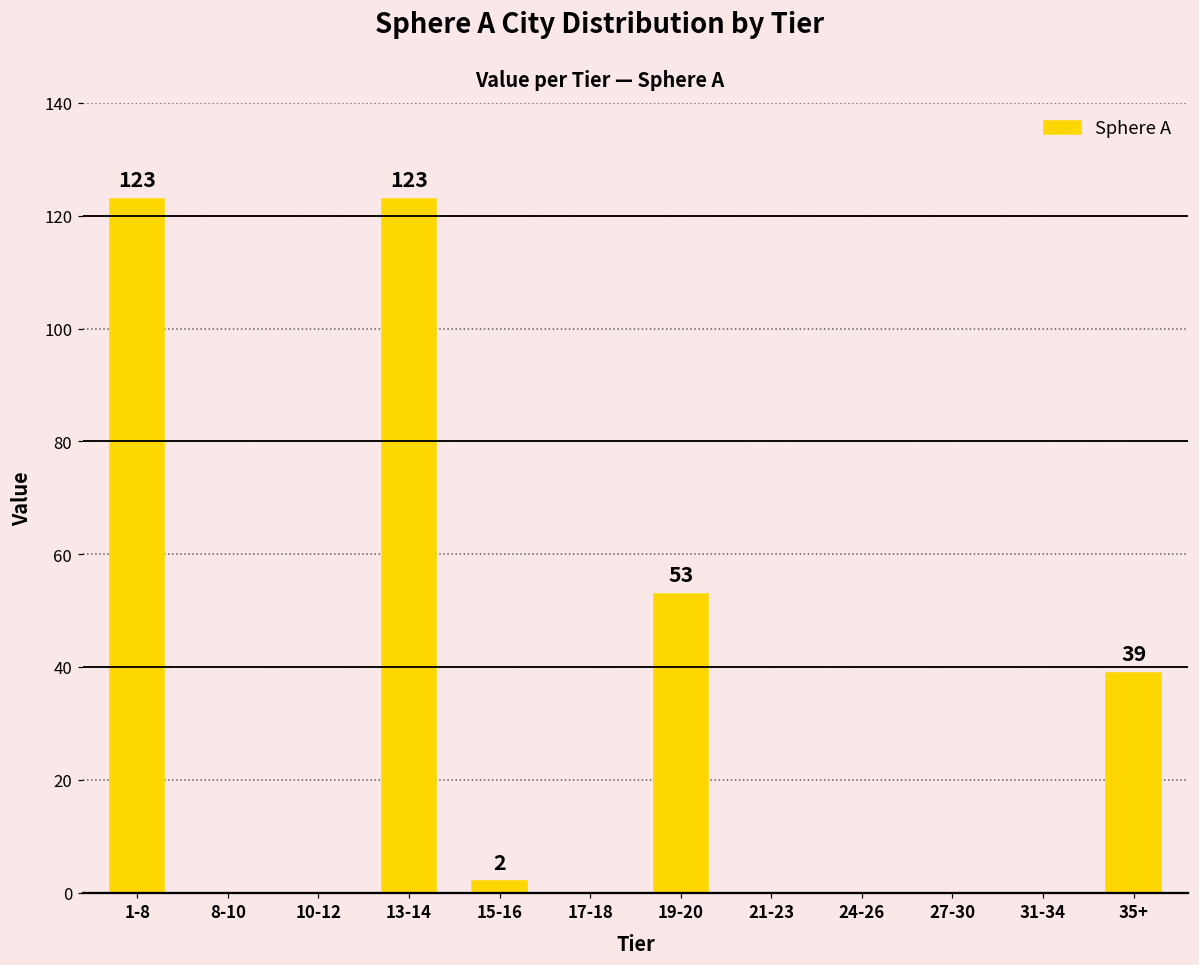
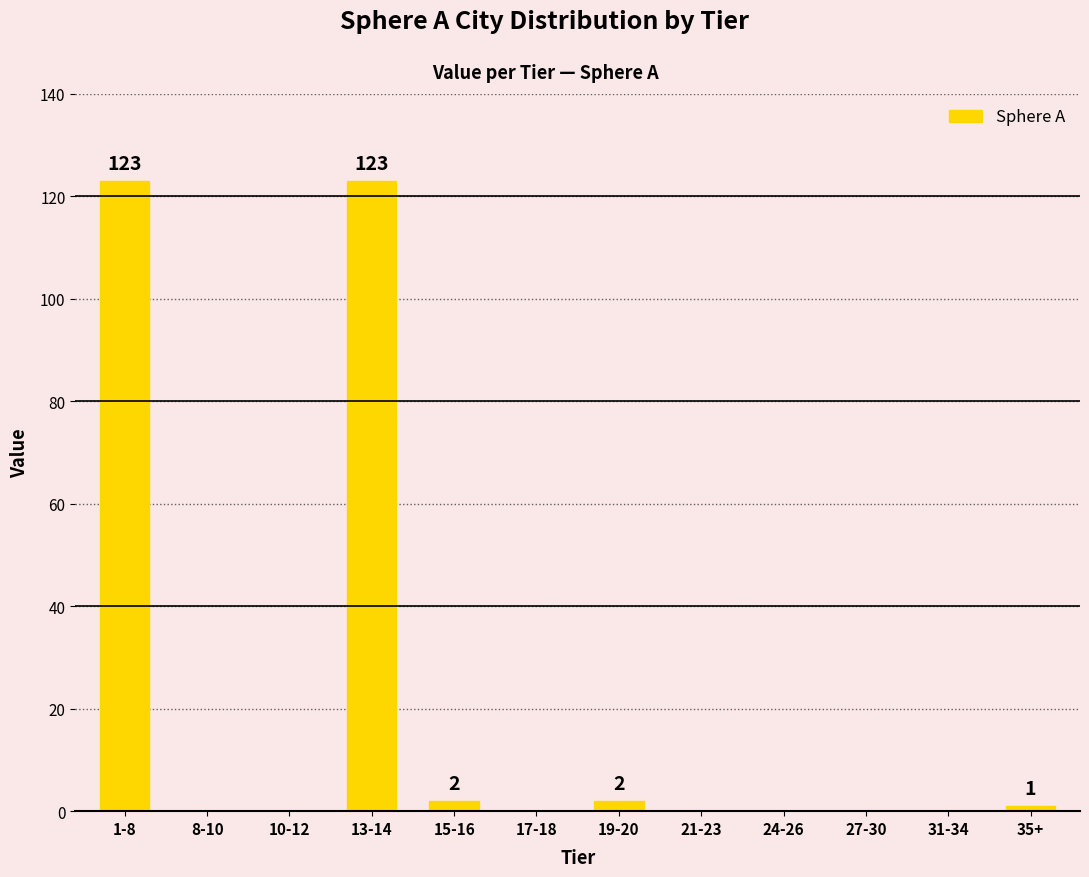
19-20: 53 -> 2
35+: 39 -> 1
